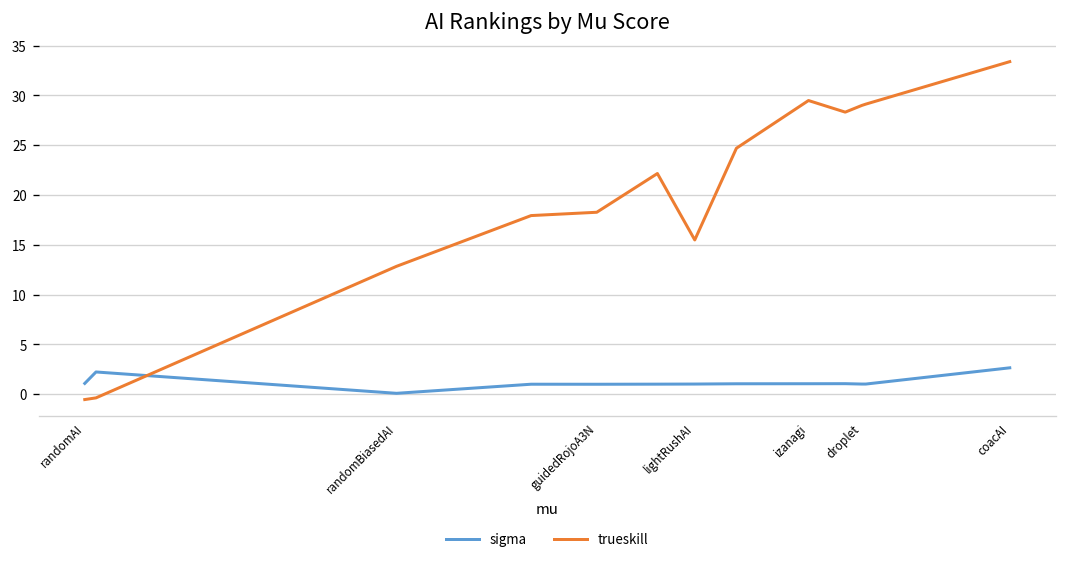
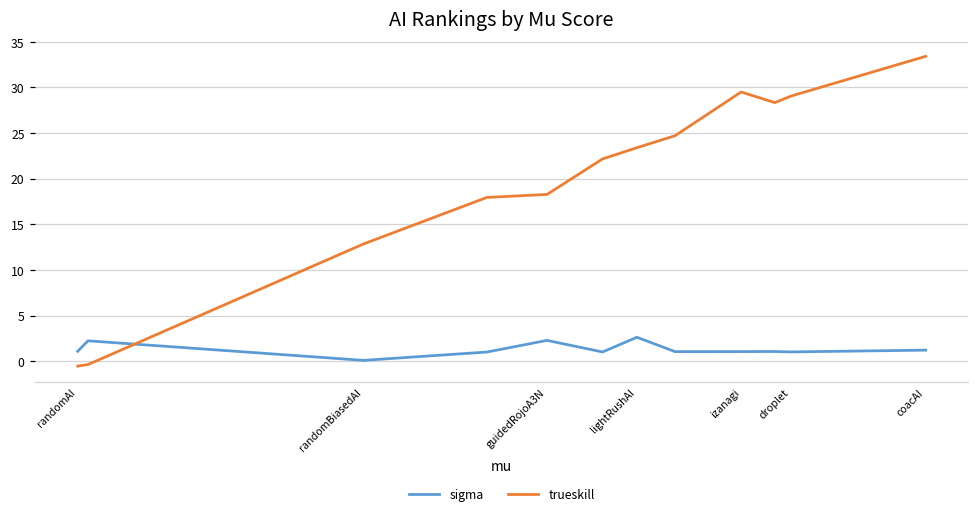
sigma, guidedRojoA3N: 1 -> 2
sigma, lightRushAI: 1 -> 3
trueskill, lightRushAI: 15 -> 23
sigma, coacAI: 3 -> 1
